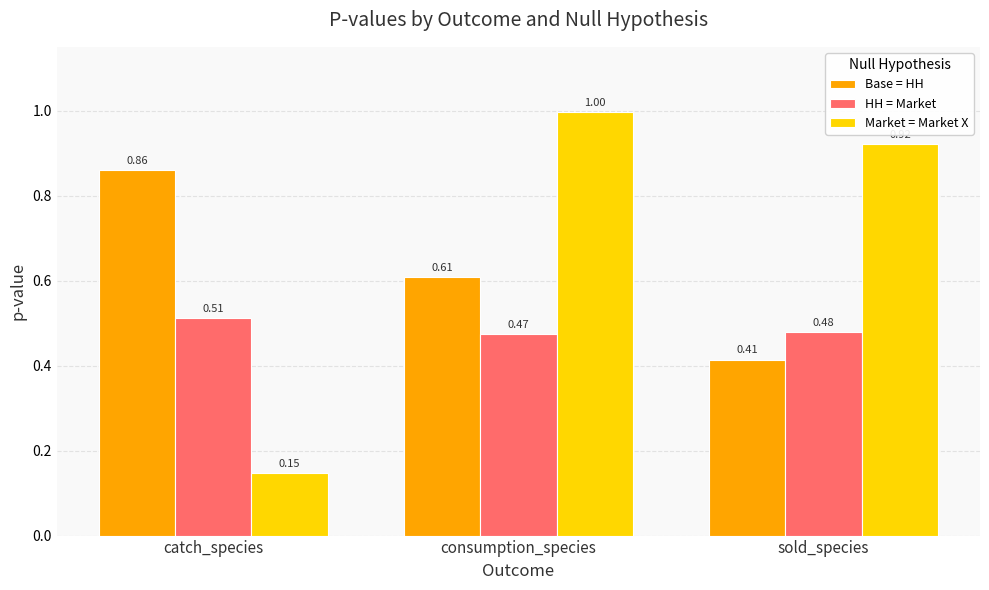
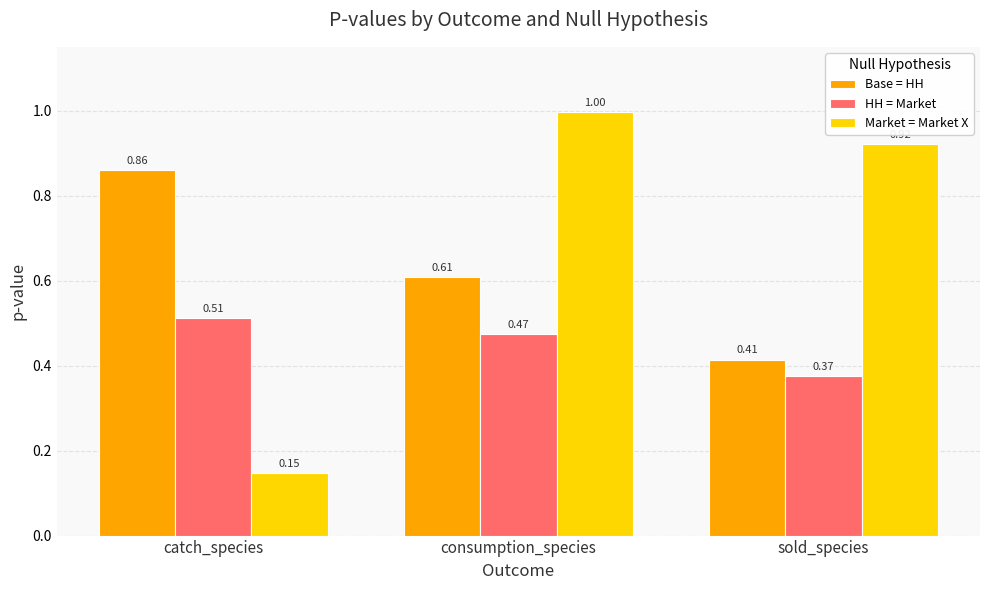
HH = Market, sold_species: 0.48 -> 0.37
